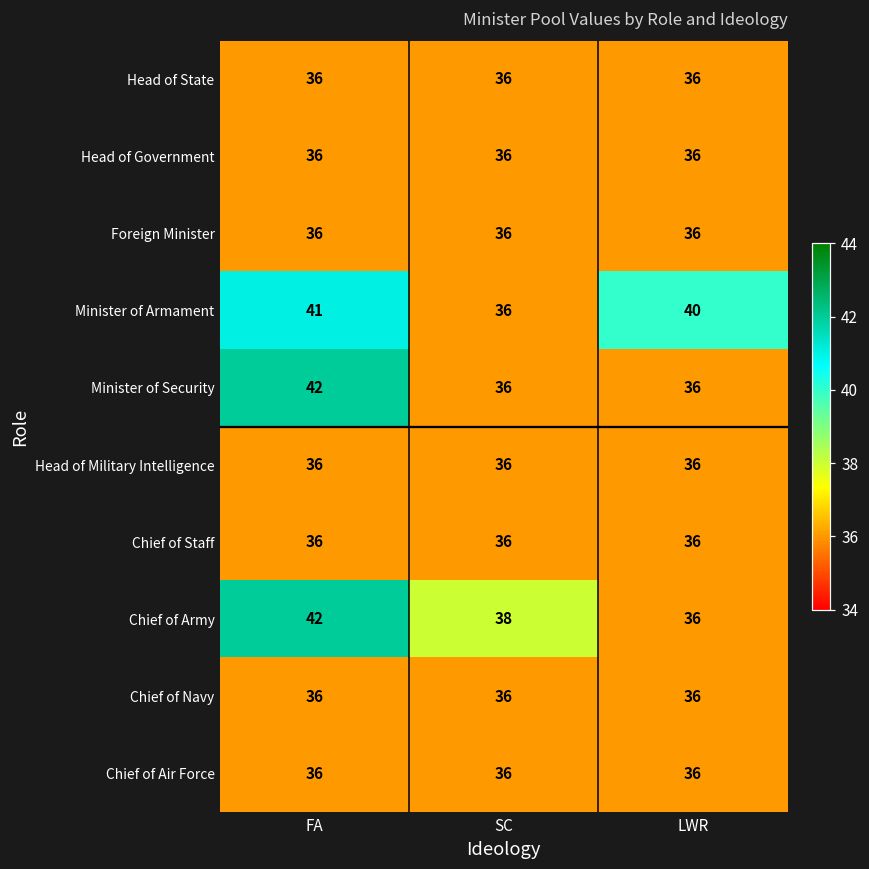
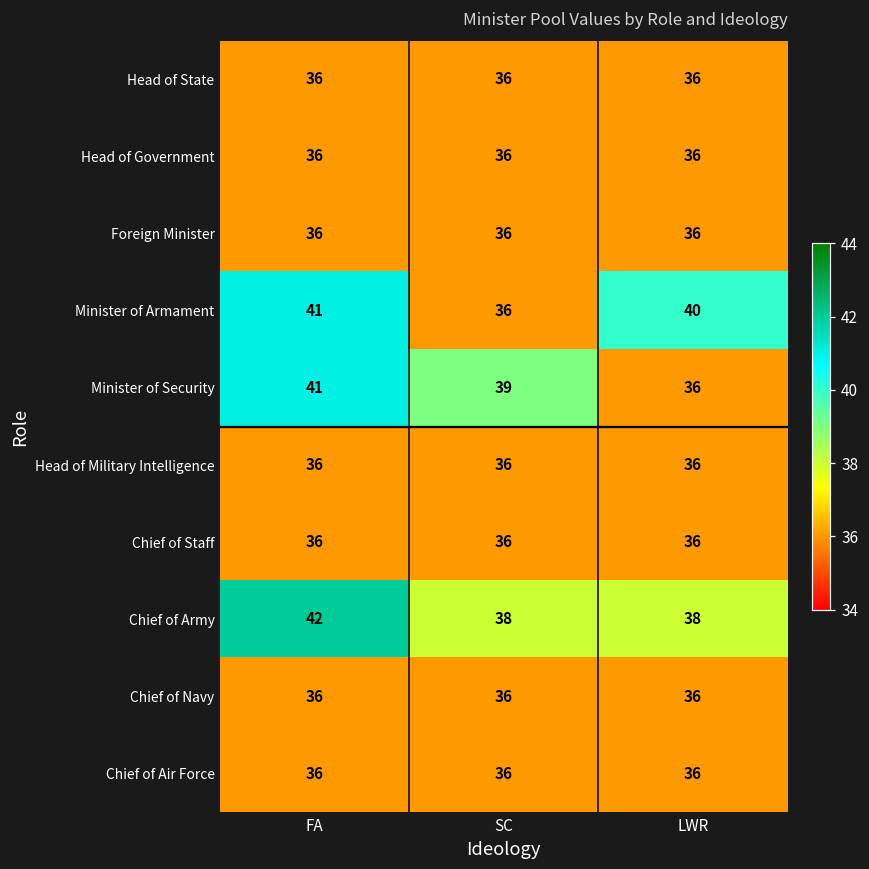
Minister of Security, FA: 42 -> 41
Minister of Security, SC: 36 -> 39
Chief of Army, LWR: 36 -> 38
